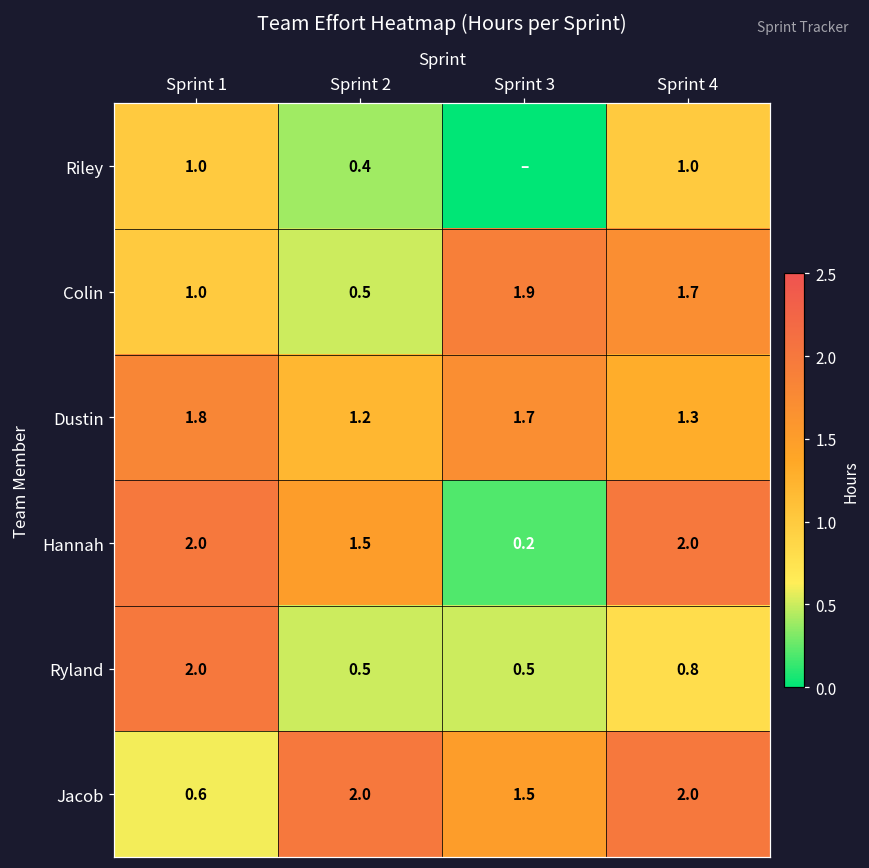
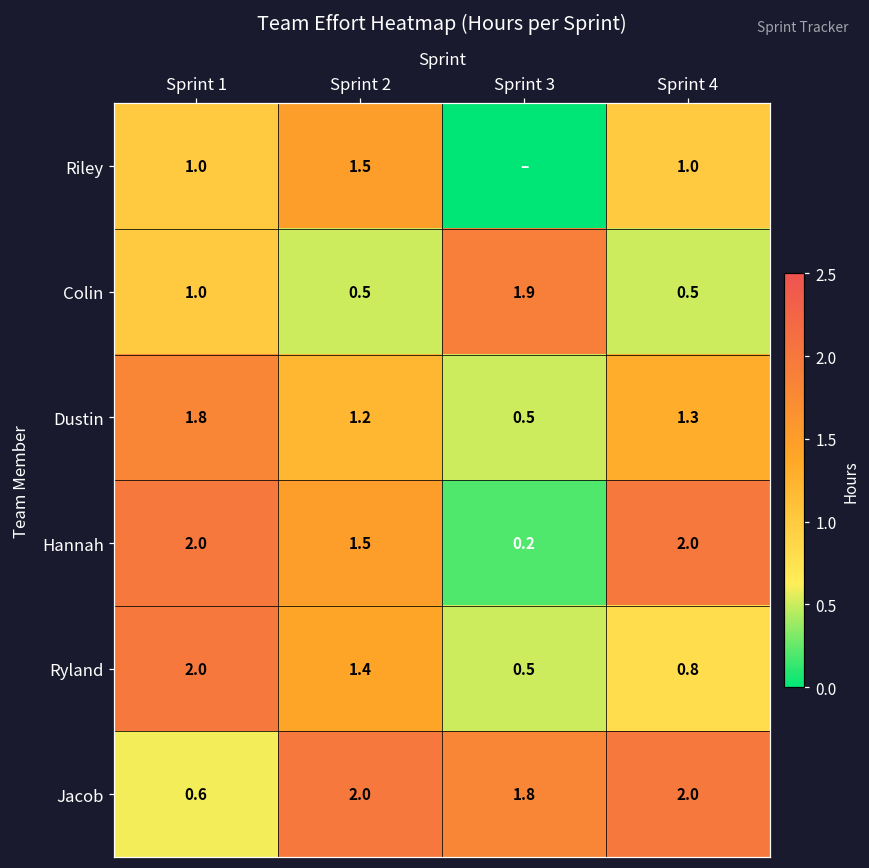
Riley, Sprint 2: 0.4 -> 1.5
Colin, Sprint 4: 1.7 -> 0.5
Dustin, Sprint 3: 1.7 -> 0.5
Ryland, Sprint 2: 0.5 -> 1.4
Jacob, Sprint 3: 1.5 -> 1.8
